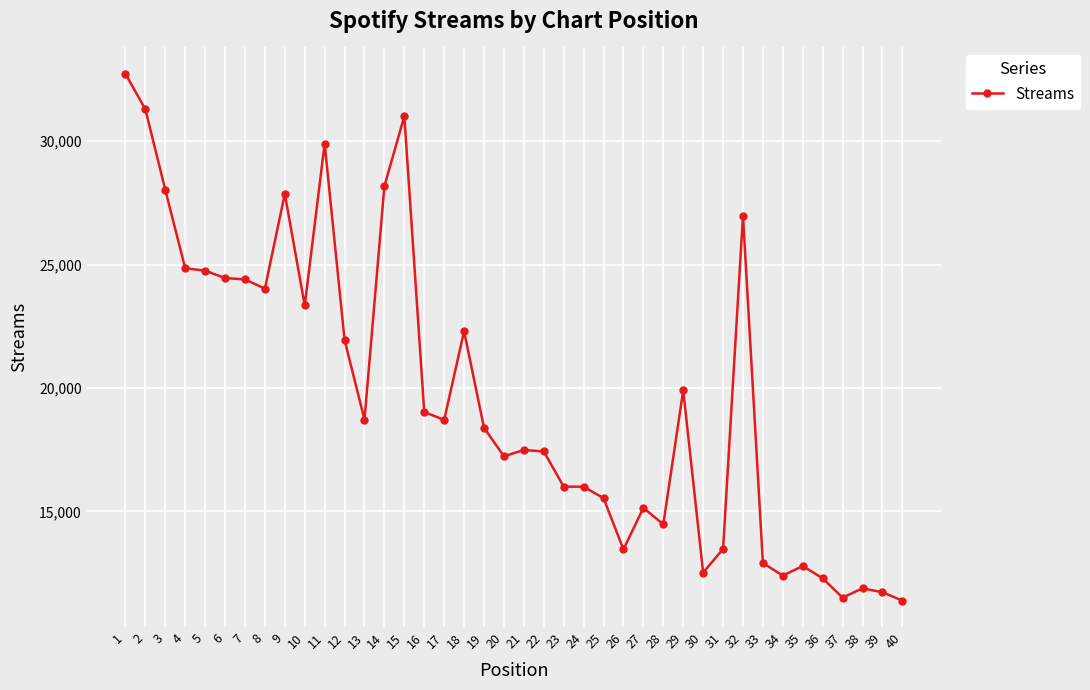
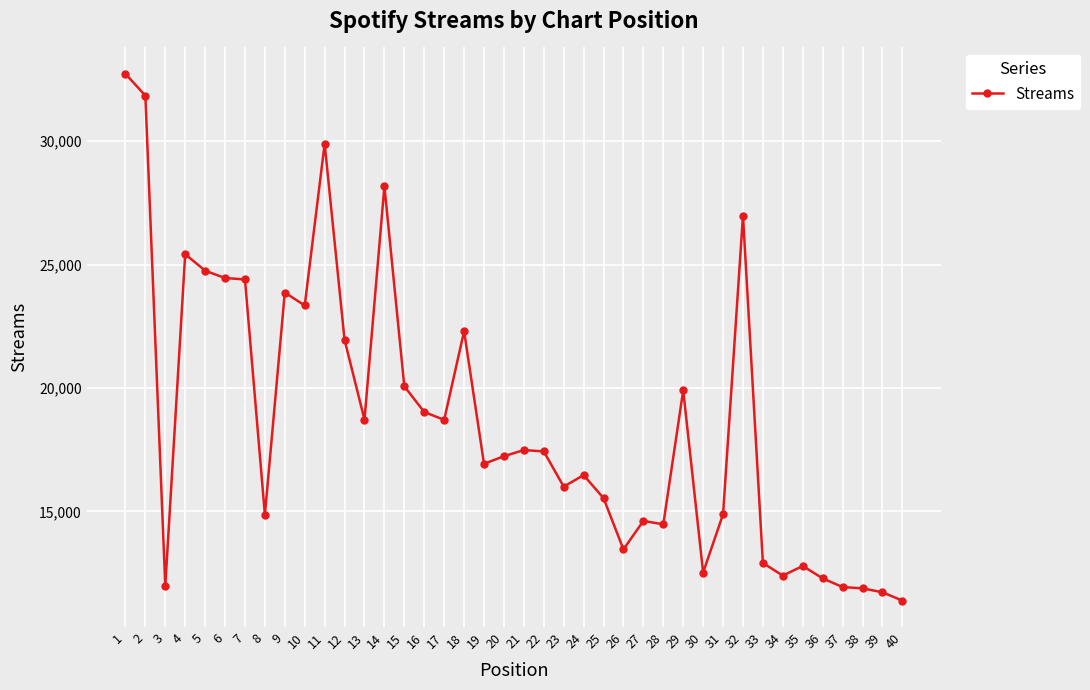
2: 31,300 -> 31,800
3: 28,000 -> 12,000
4: 24,900 -> 25,400
8: 24,000 -> 14,900
9: 27,900 -> 23,900
15: 31,000 -> 20,100
19: 18,400 -> 16,900
24: 16,000 -> 16,500
27: 15,100 -> 14,600
31: 13,500 -> 14,900
37: 11,500 -> 11,900
